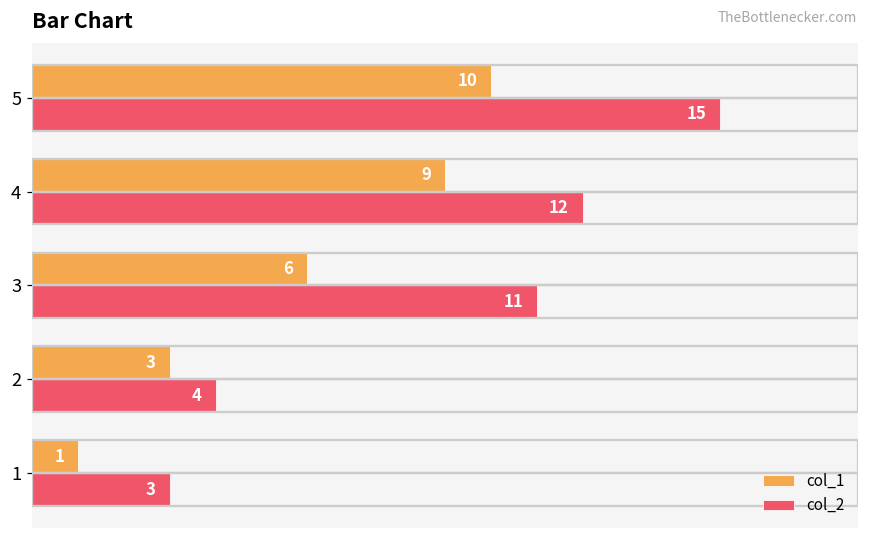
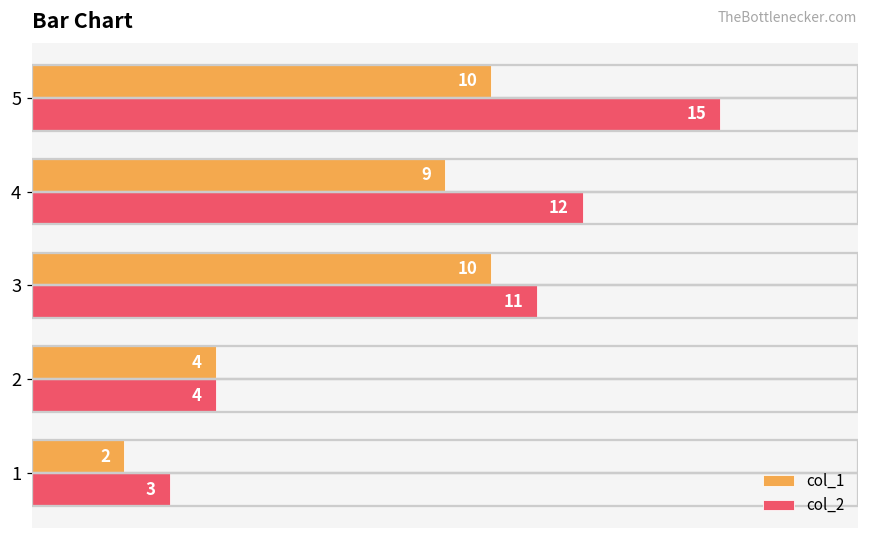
col_1, 3: 6 -> 10
col_1, 2: 3 -> 4
col_1, 1: 1 -> 2
